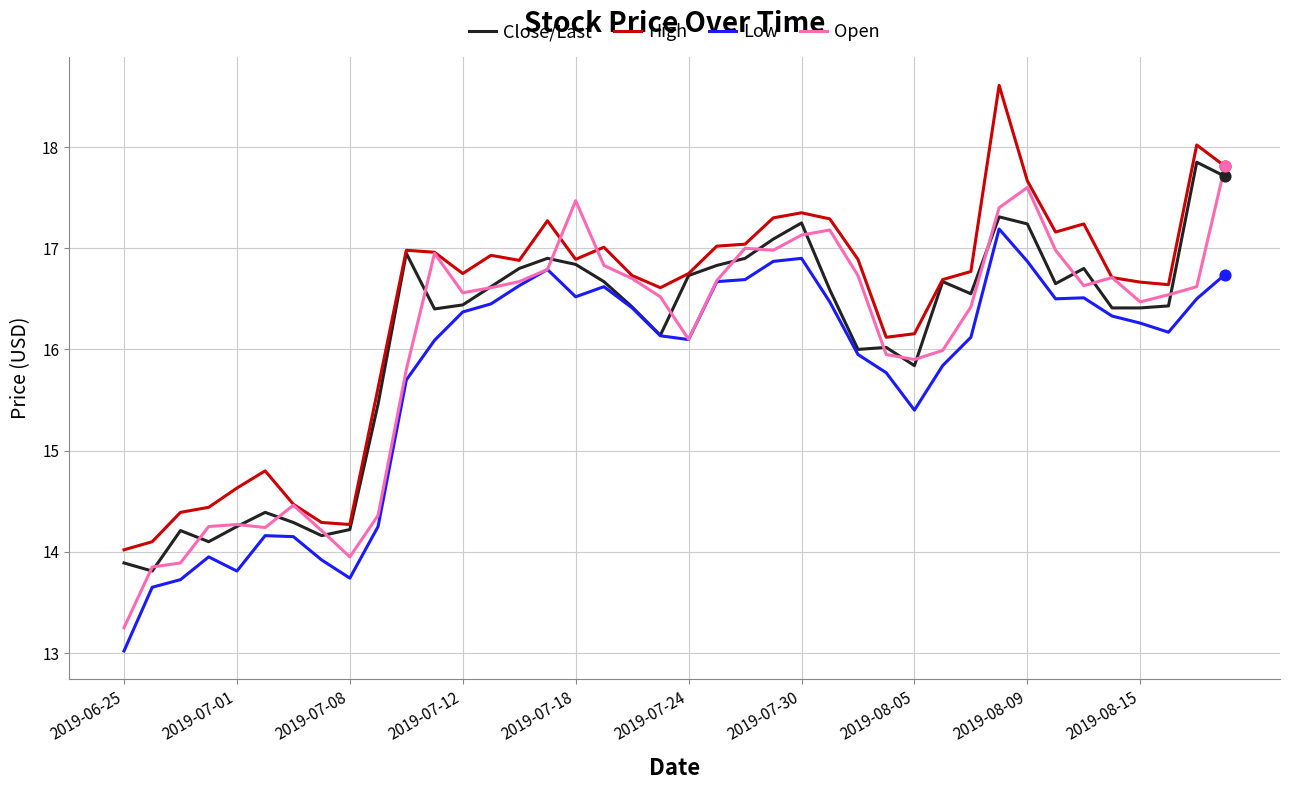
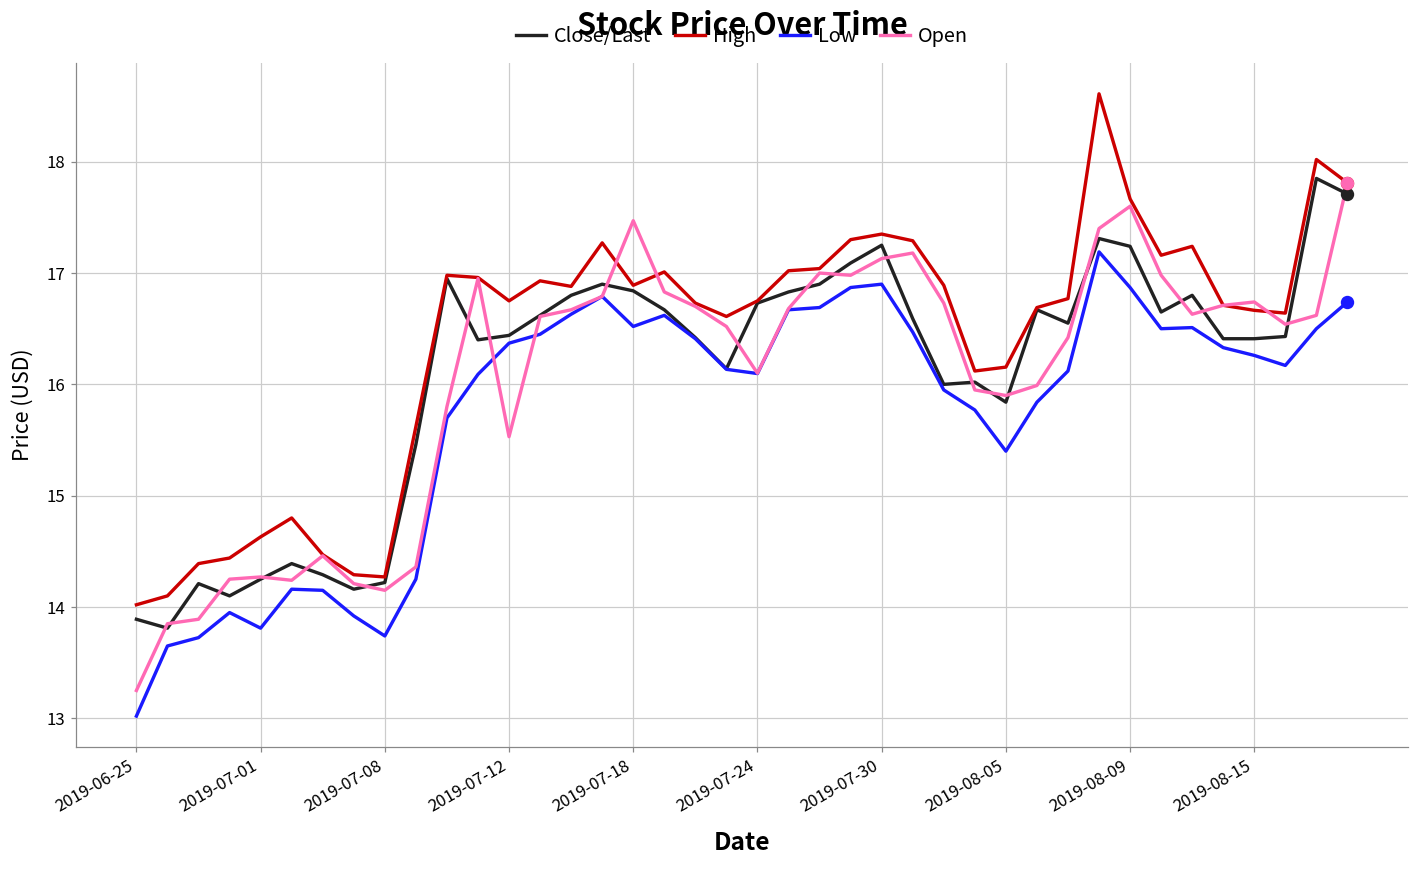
Open, 2019-07-08: 13.95 -> 14.15
Open, 2019-07-12: 16.56 -> 15.53
Open, 2019-08-15: 16.47 -> 16.74
